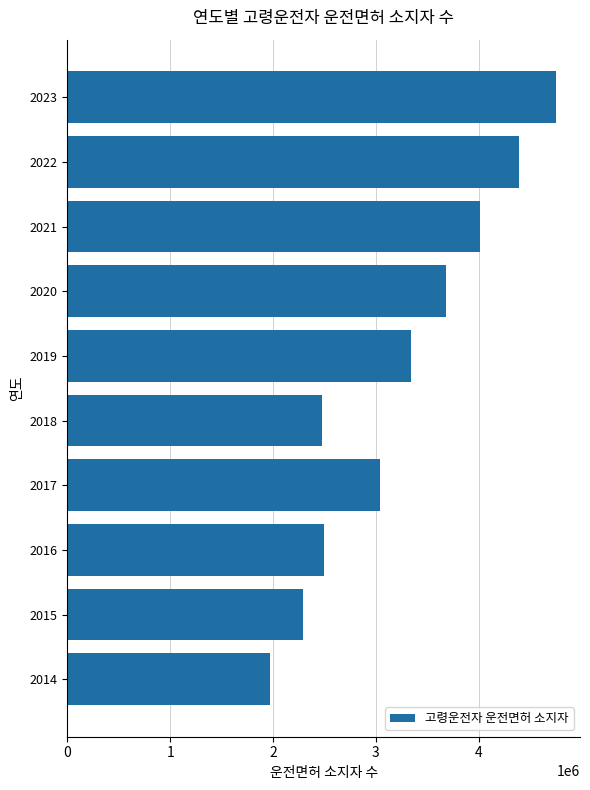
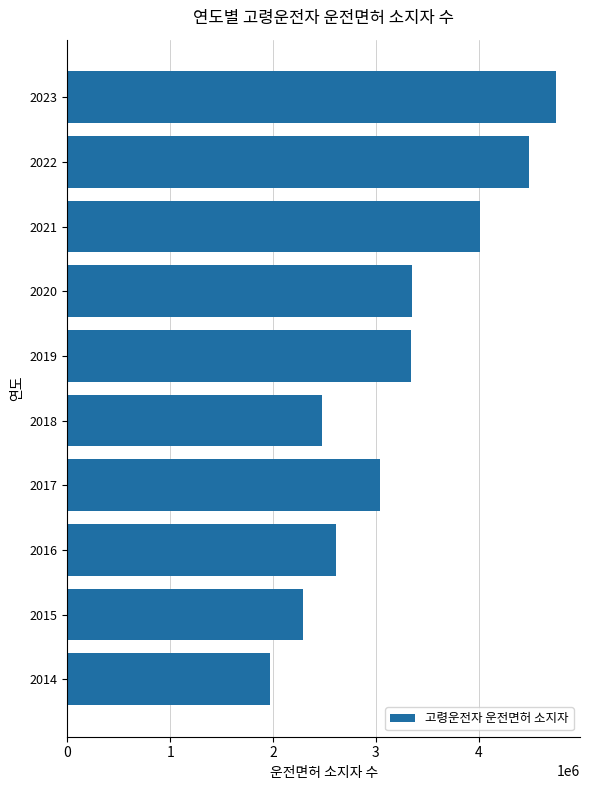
2022: 4390000 -> 4490000
2020: 3680000 -> 3350000
2016: 2490000 -> 2620000
